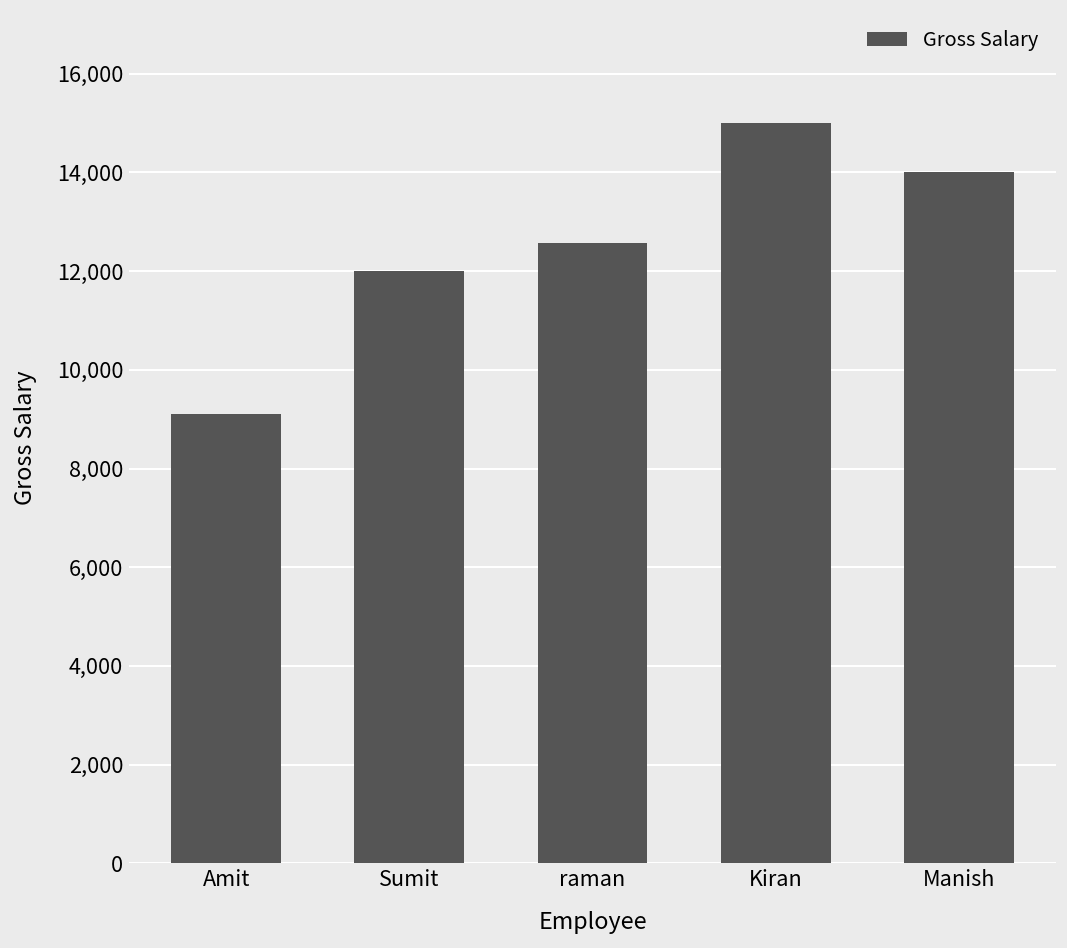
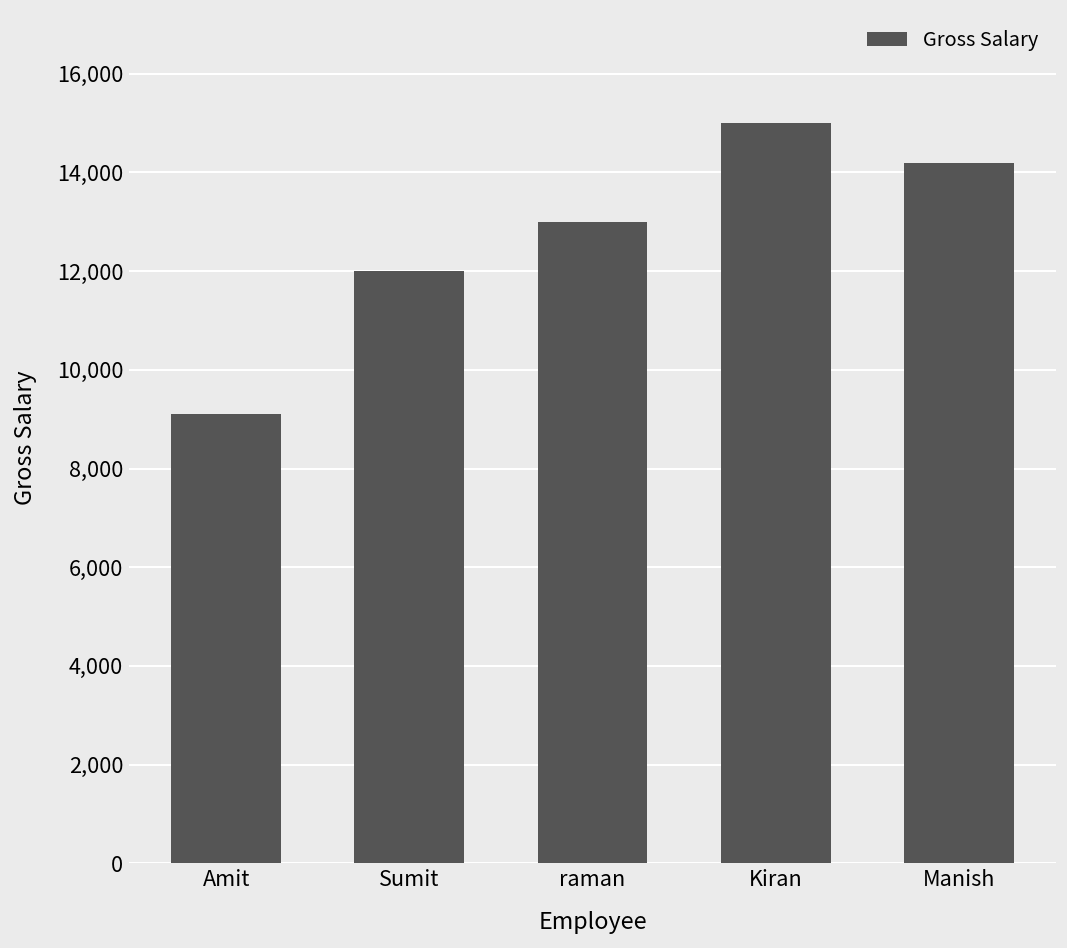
raman: 12,600 -> 13,000
Manish: 14,000 -> 14,200
